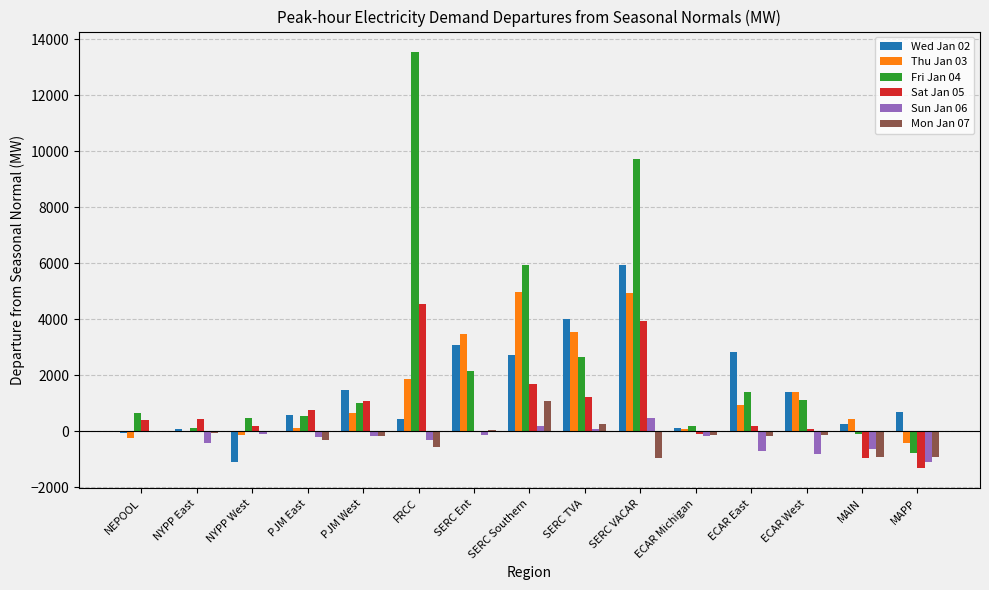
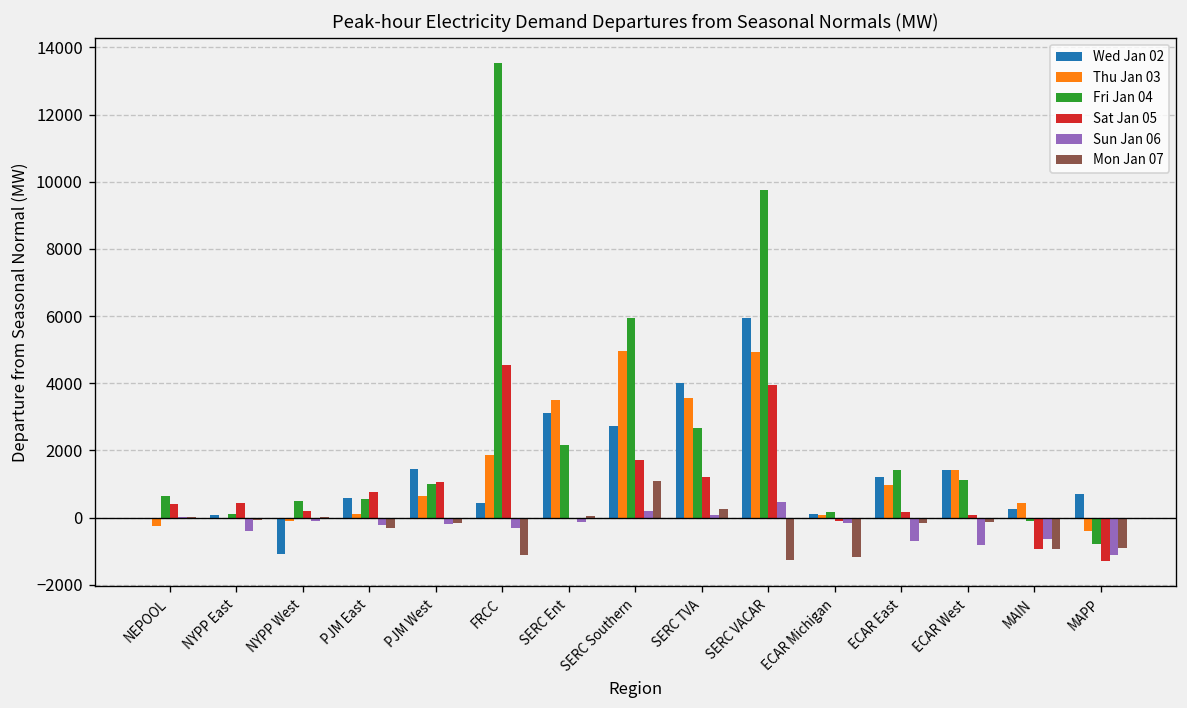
Mon Jan 07, FRCC: -600 -> -1100
Mon Jan 07, SERC VACAR: -1000 -> -1300
Mon Jan 07, ECAR Michigan: -100 -> -1200
Wed Jan 02, ECAR East: 2800 -> 1200
